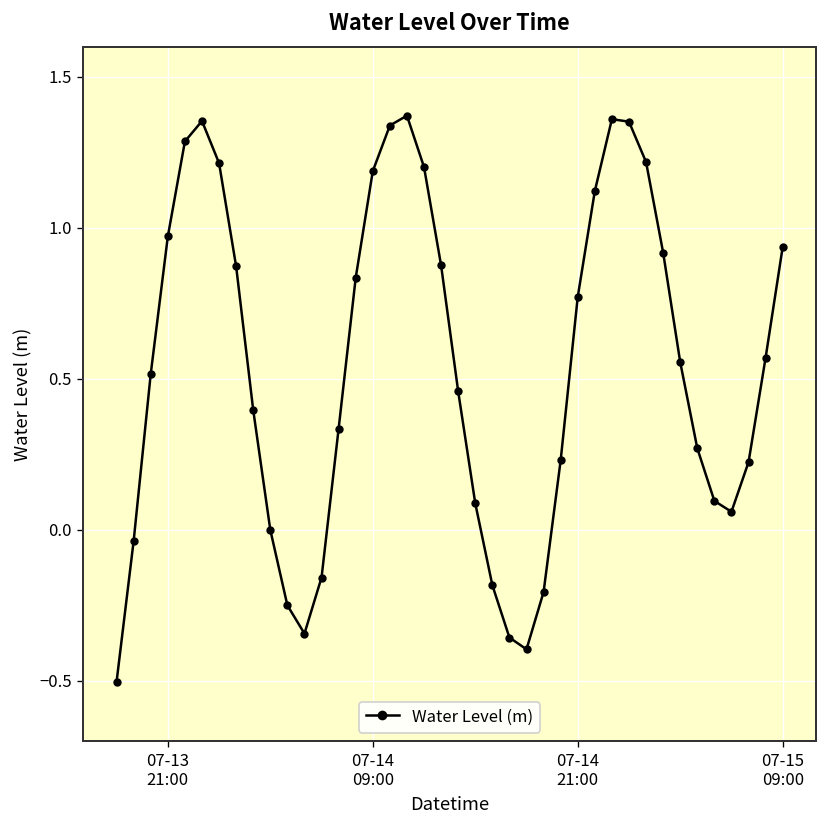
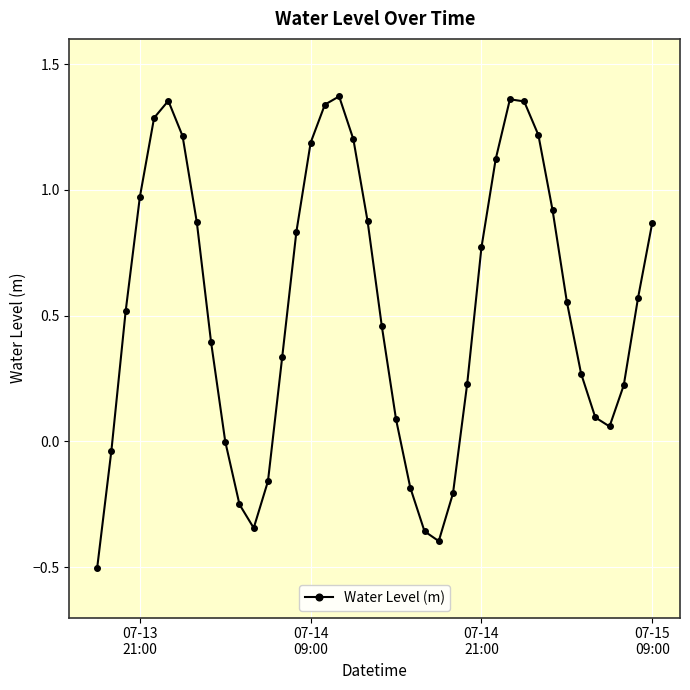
Water Level (m), 07-15 09:00: 0.94 -> 0.87
